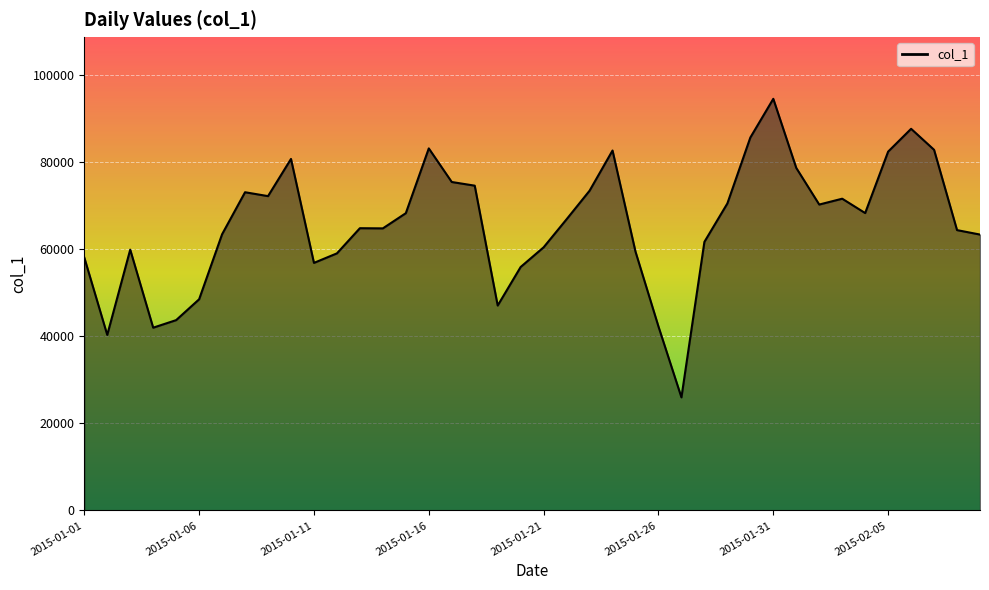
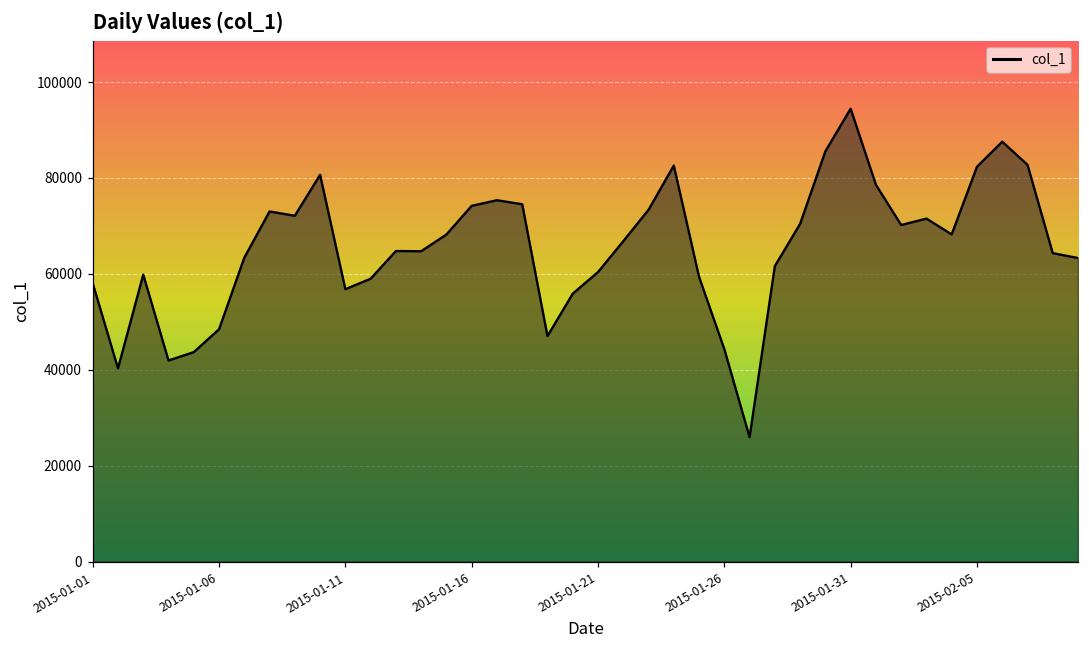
2015-01-16: 83000 -> 74000
2015-01-26: 42000 -> 44000
